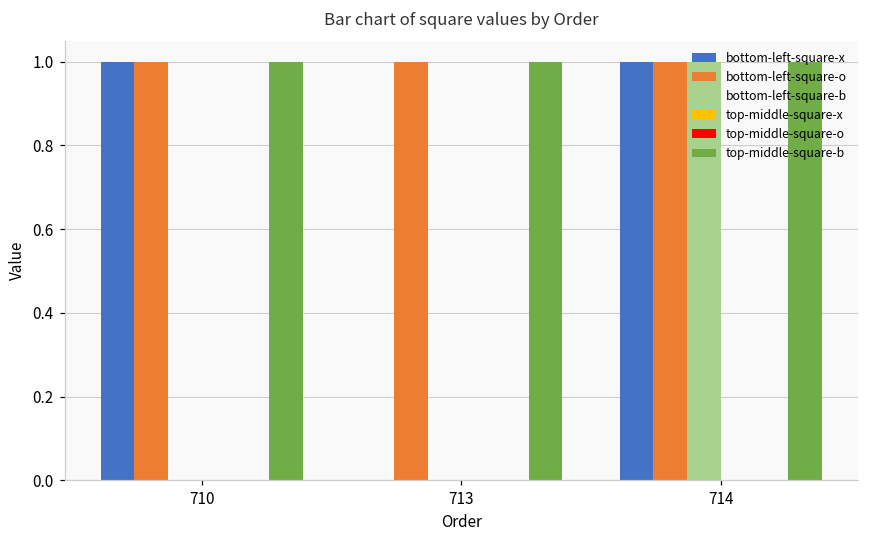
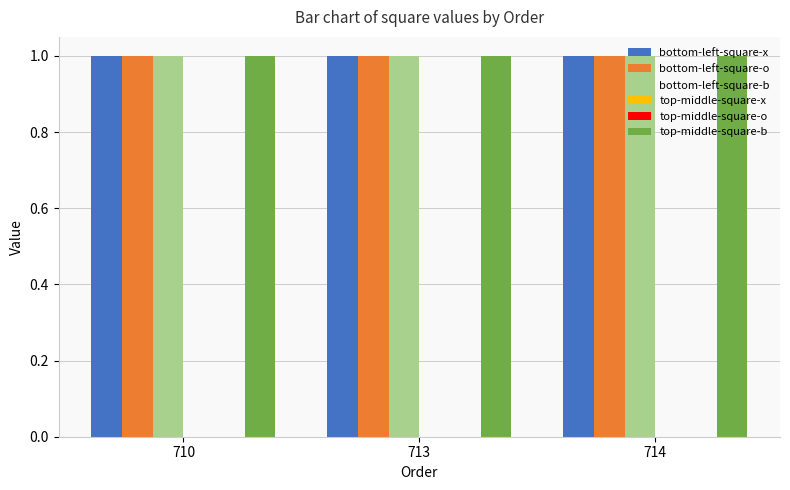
bottom-left-square-b, 710: 0 -> 1
bottom-left-square-x, 713: 0 -> 1
bottom-left-square-b, 713: 0 -> 1
